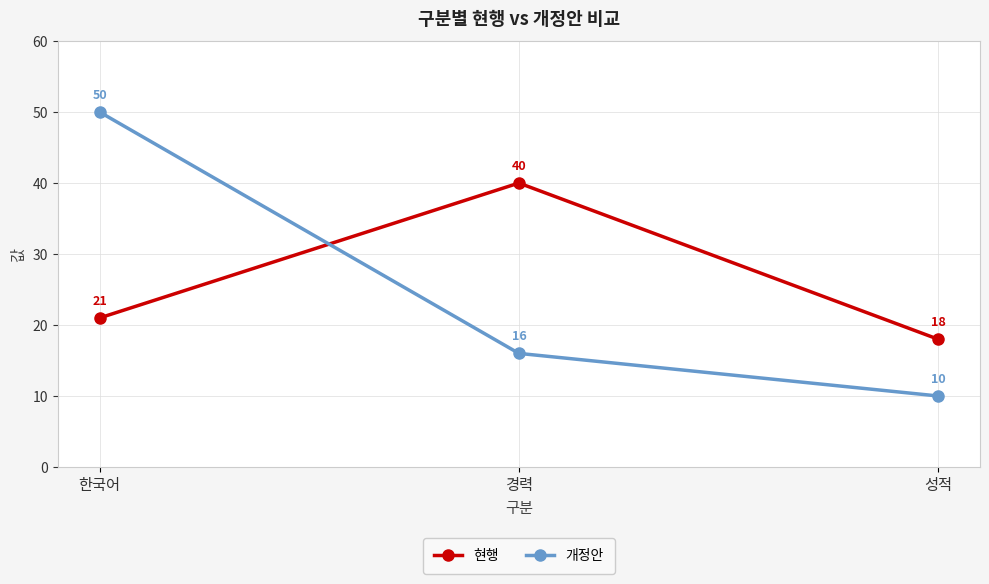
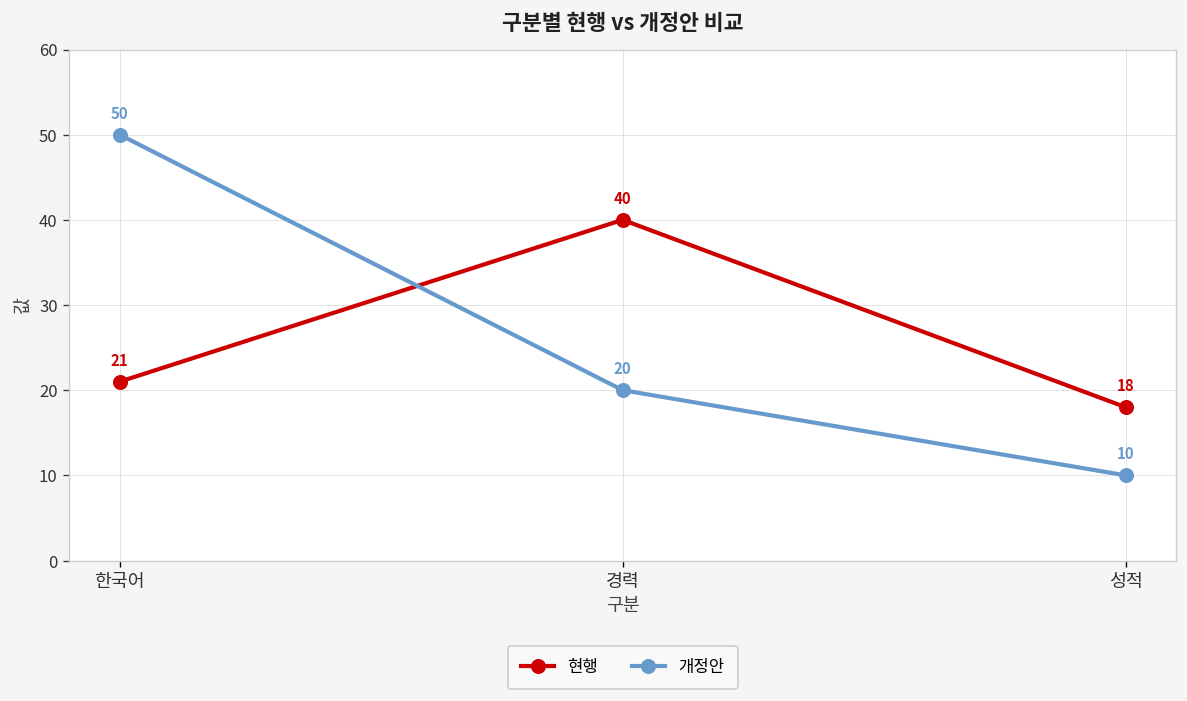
개정안, 경력: 16 -> 20
